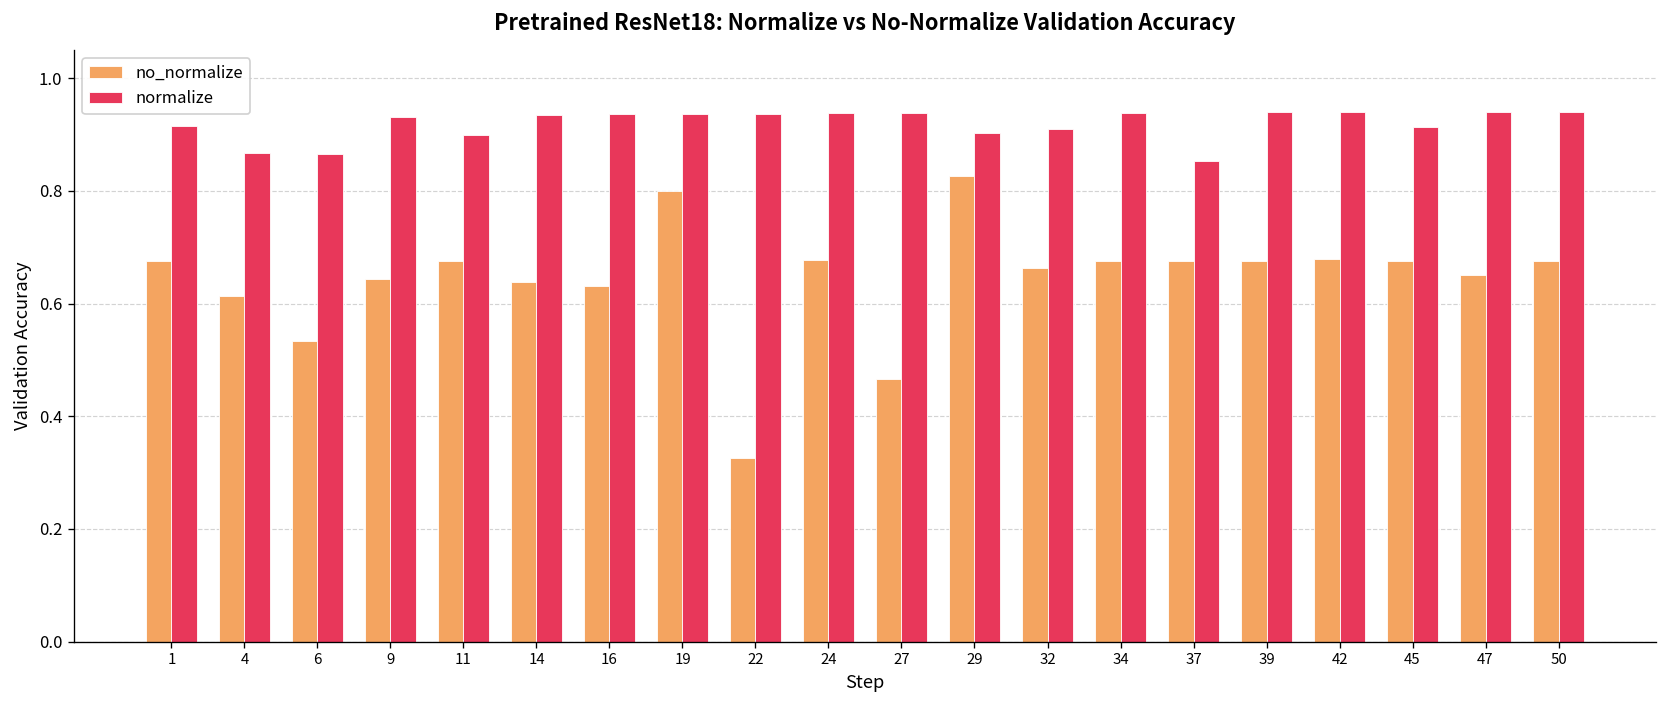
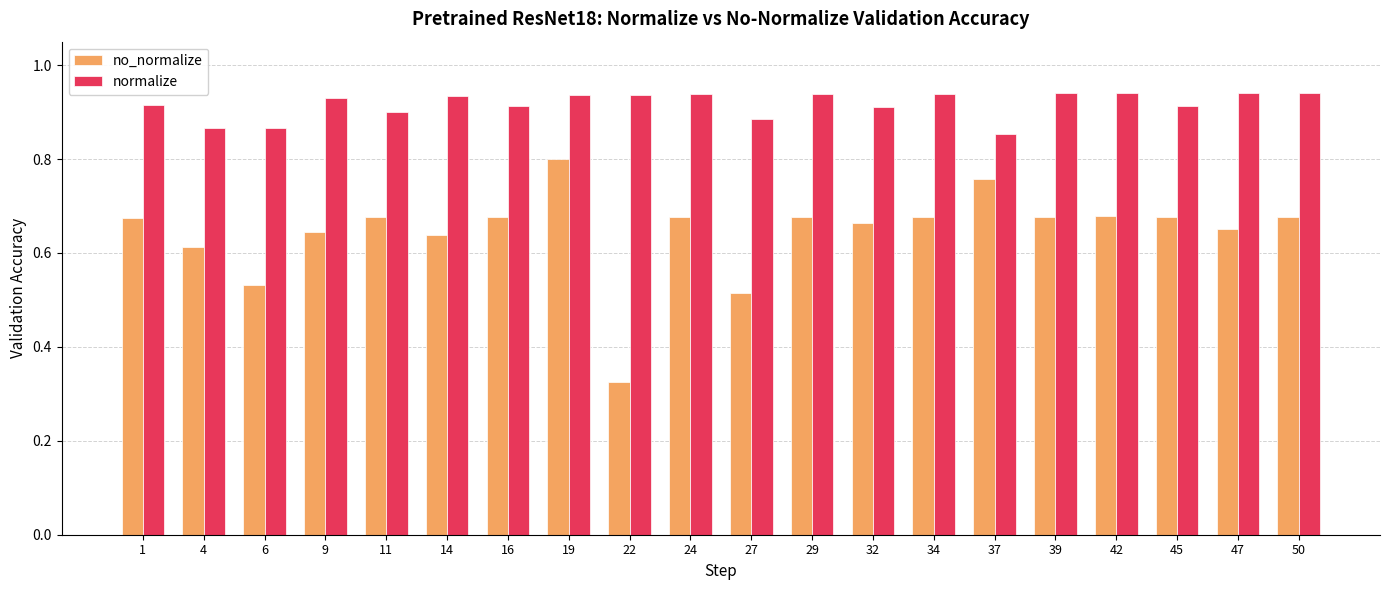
no_normalize, 16: 0.63 -> 0.68
normalize, 16: 0.94 -> 0.91
no_normalize, 27: 0.47 -> 0.51
normalize, 27: 0.94 -> 0.88
no_normalize, 29: 0.83 -> 0.68
normalize, 29: 0.90 -> 0.94
no_normalize, 37: 0.68 -> 0.76
